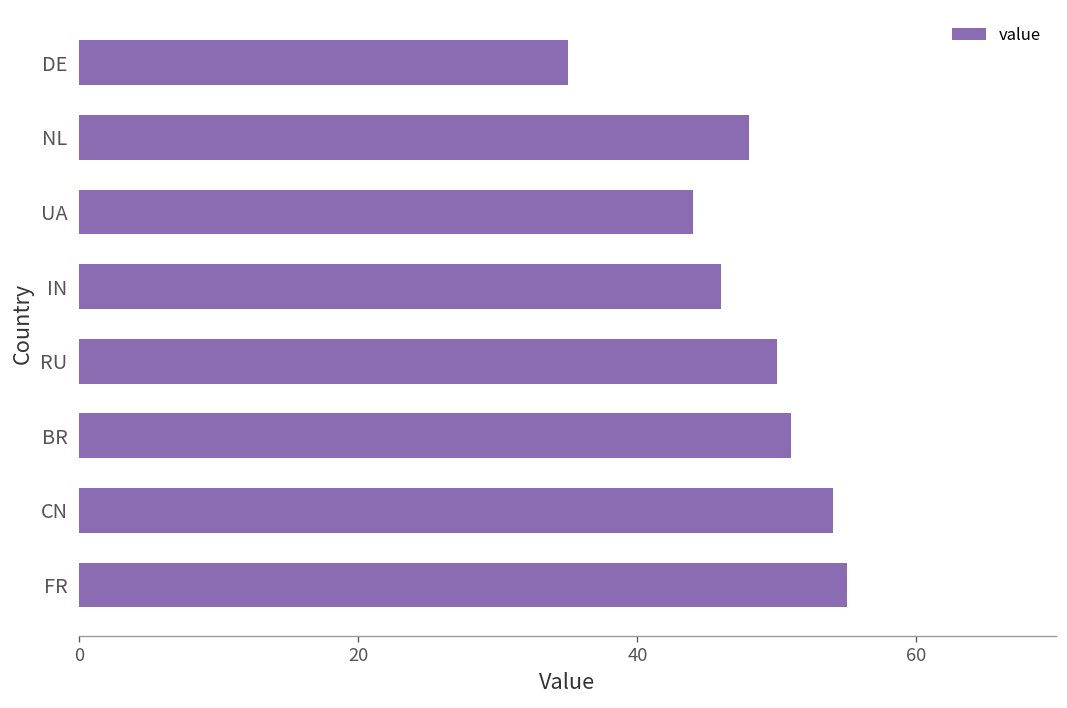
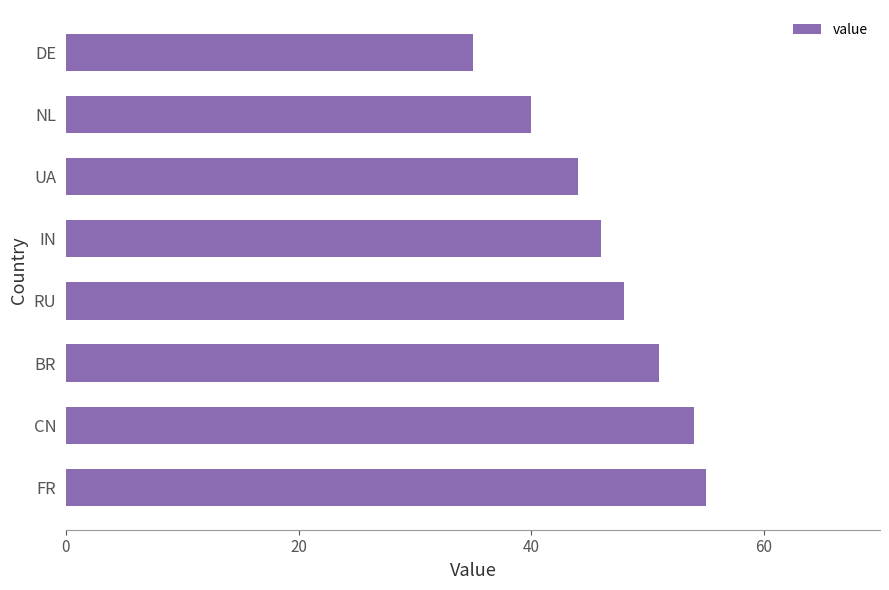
NL: 48 -> 40
RU: 50 -> 48
